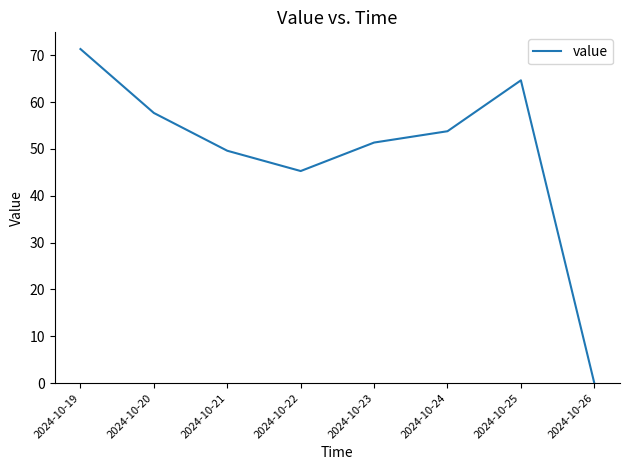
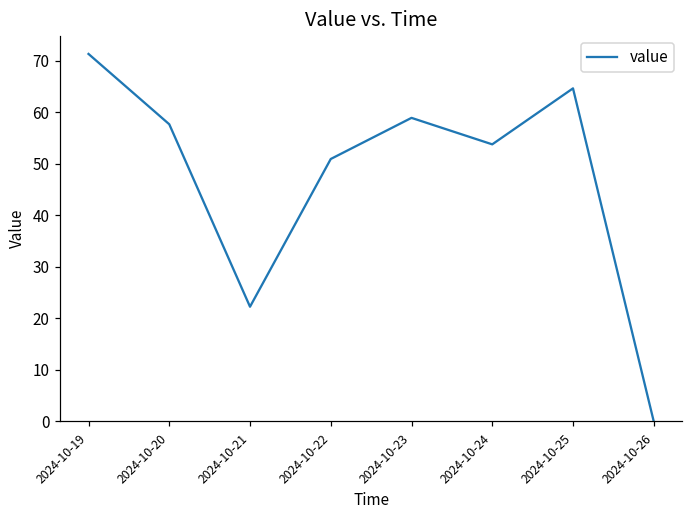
2024-10-21: 50 -> 22
2024-10-22: 45 -> 51
2024-10-23: 51 -> 59
